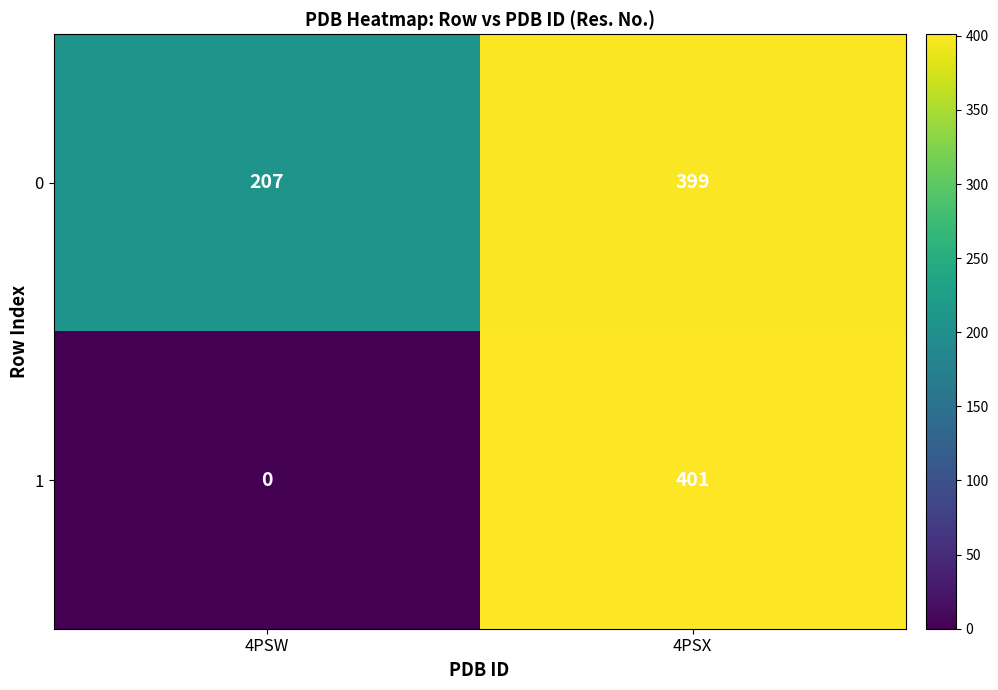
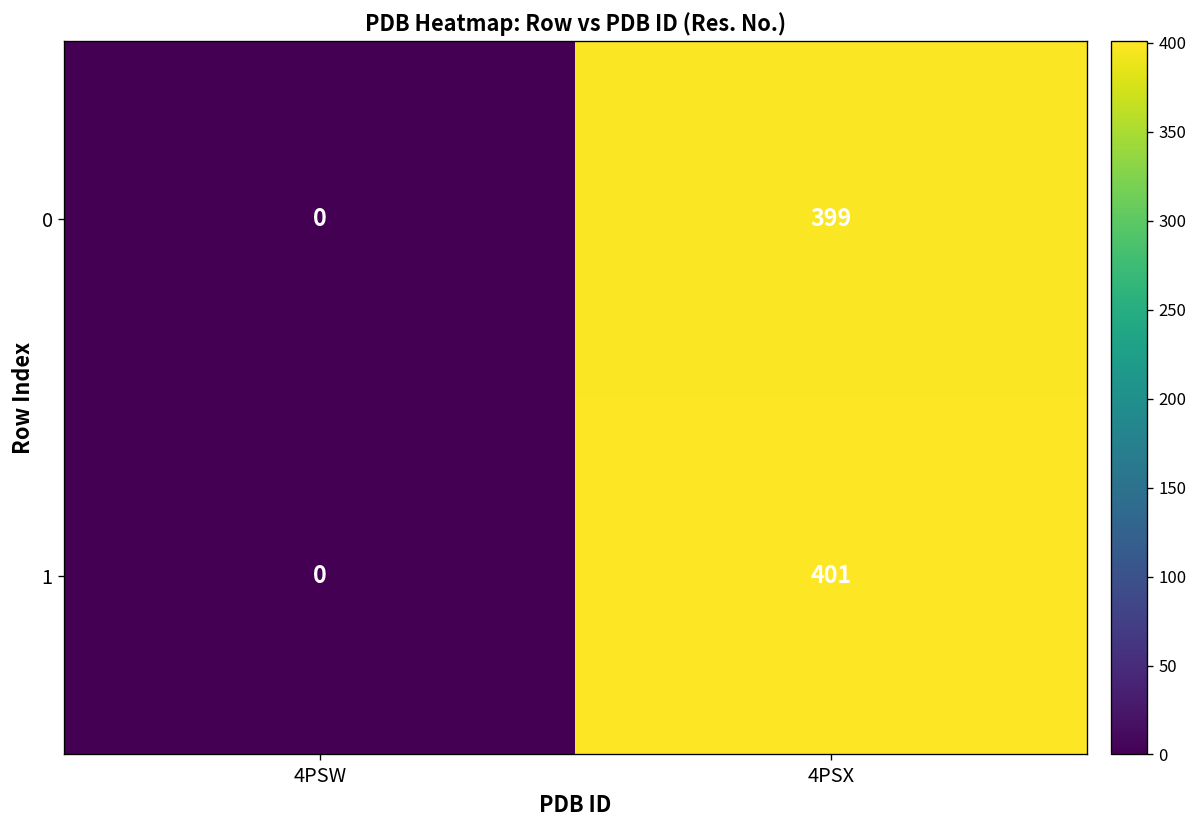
0, 4PSW: 207 -> 0
